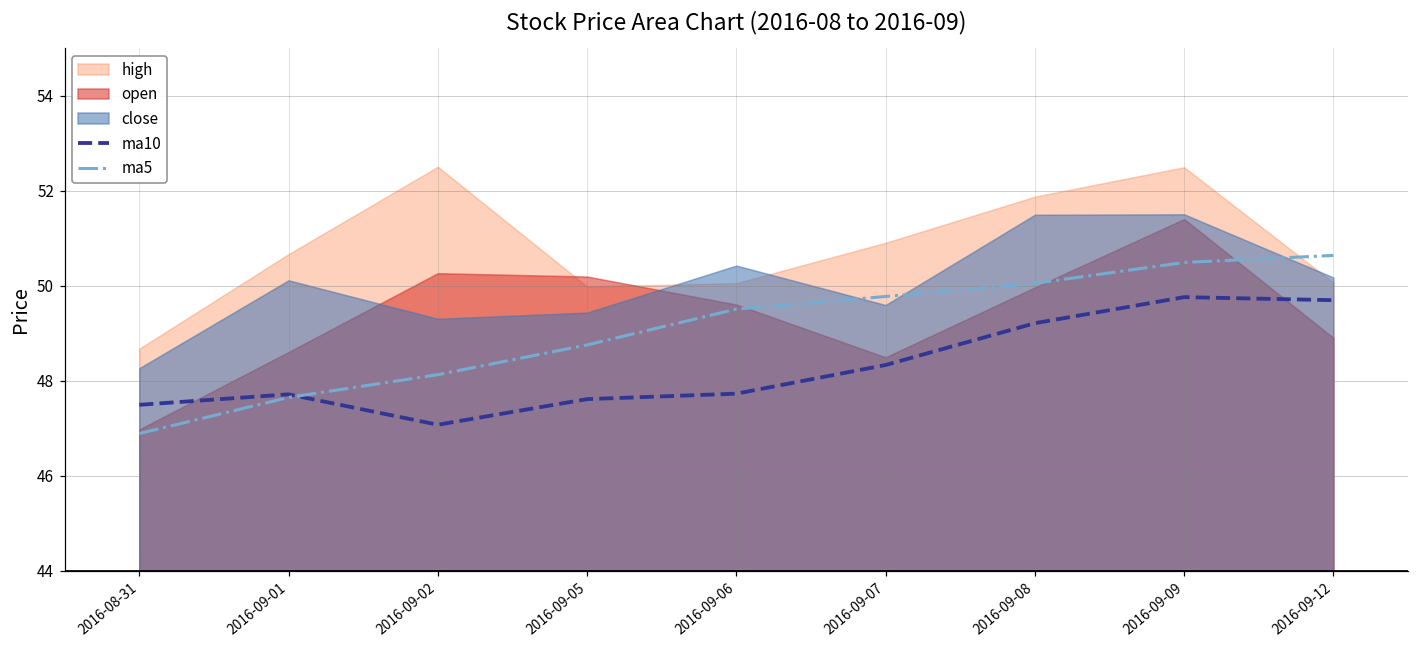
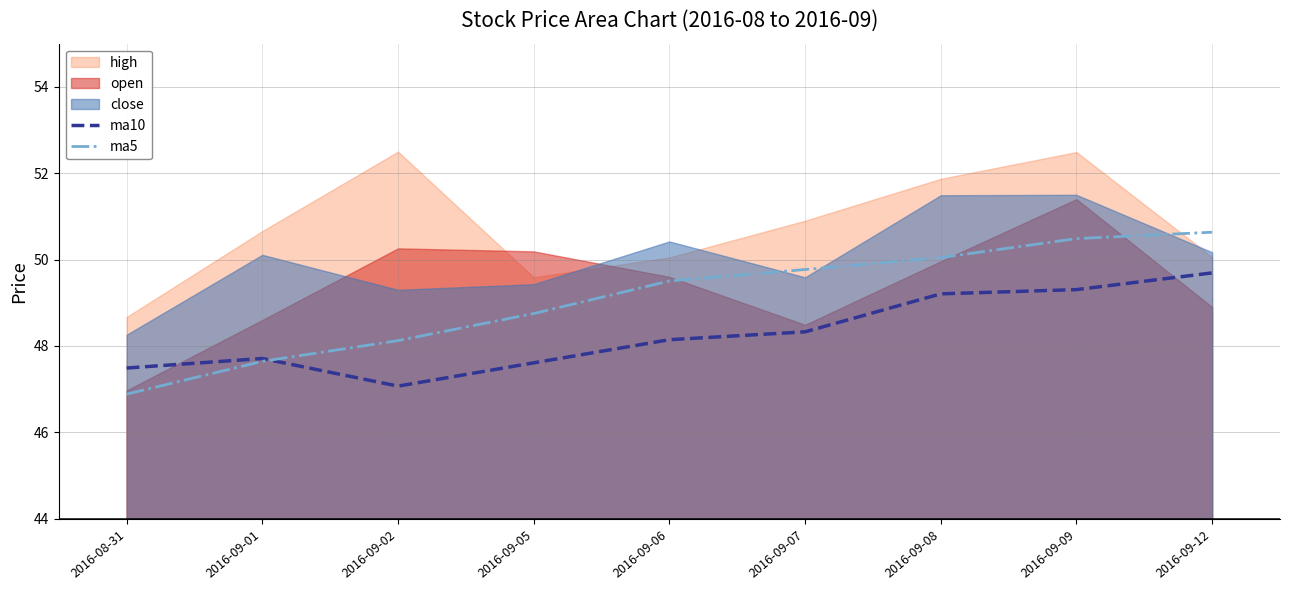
high, 2016-09-05: 50.0 -> 49.6
ma10, 2016-09-06: 47.7 -> 48.1
ma10, 2016-09-09: 49.8 -> 49.3
